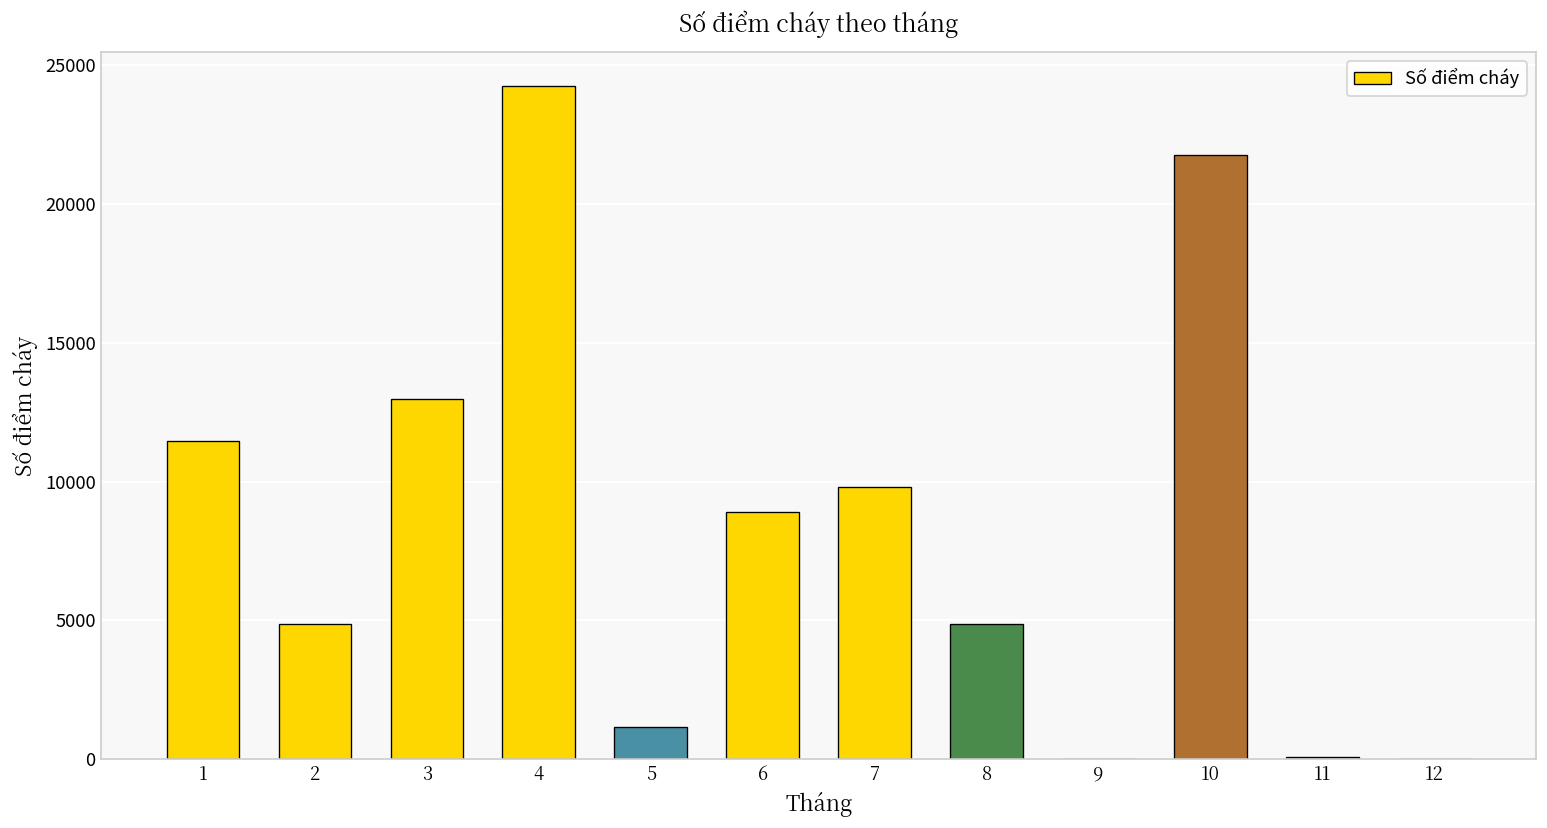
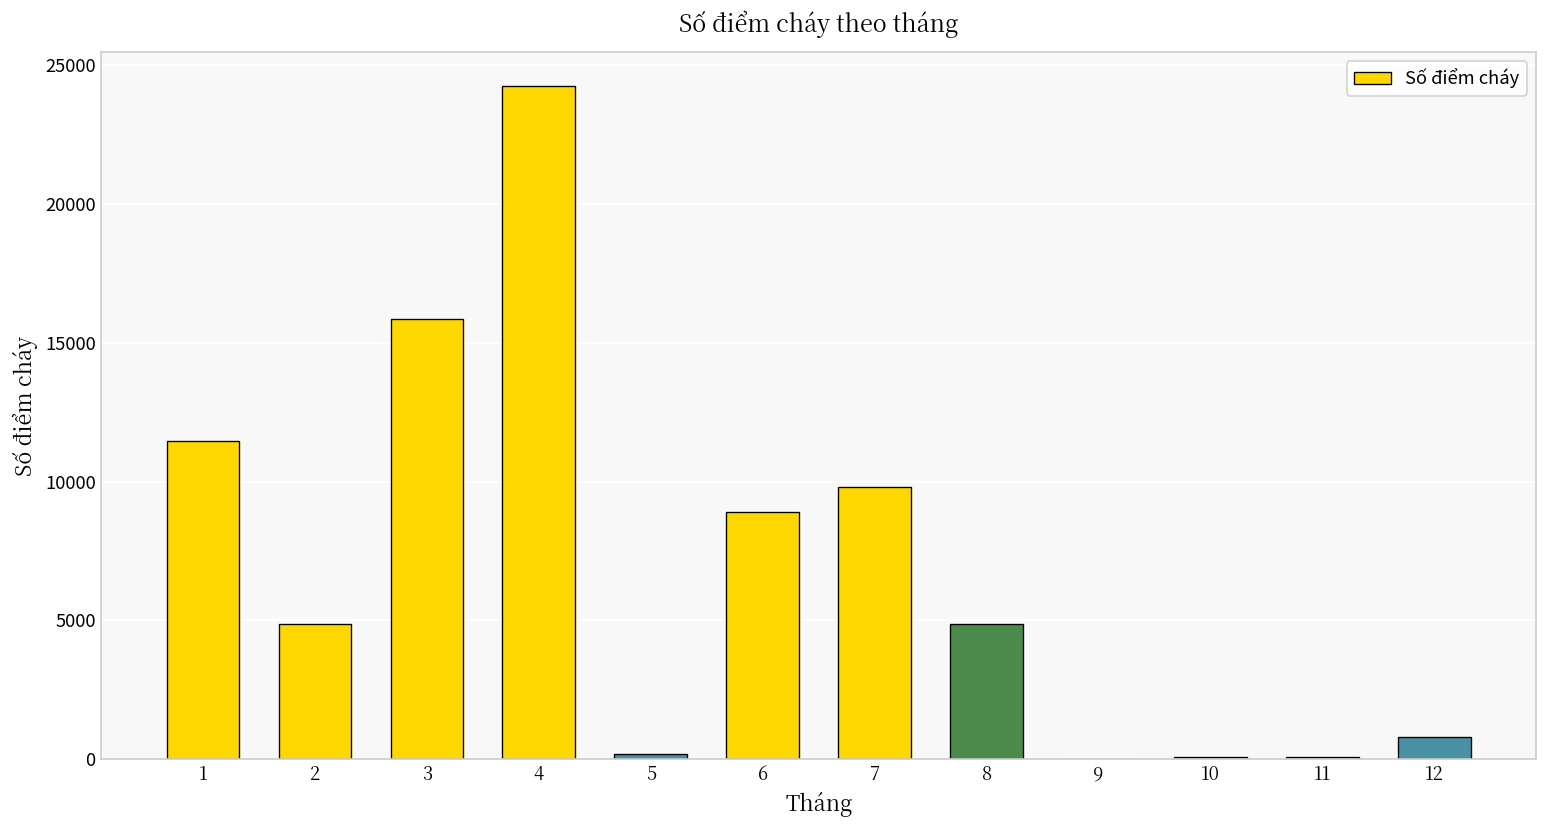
3: 13000 -> 15900
5: 1200 -> 200
10: 21800 -> 100
12: 0 -> 800
